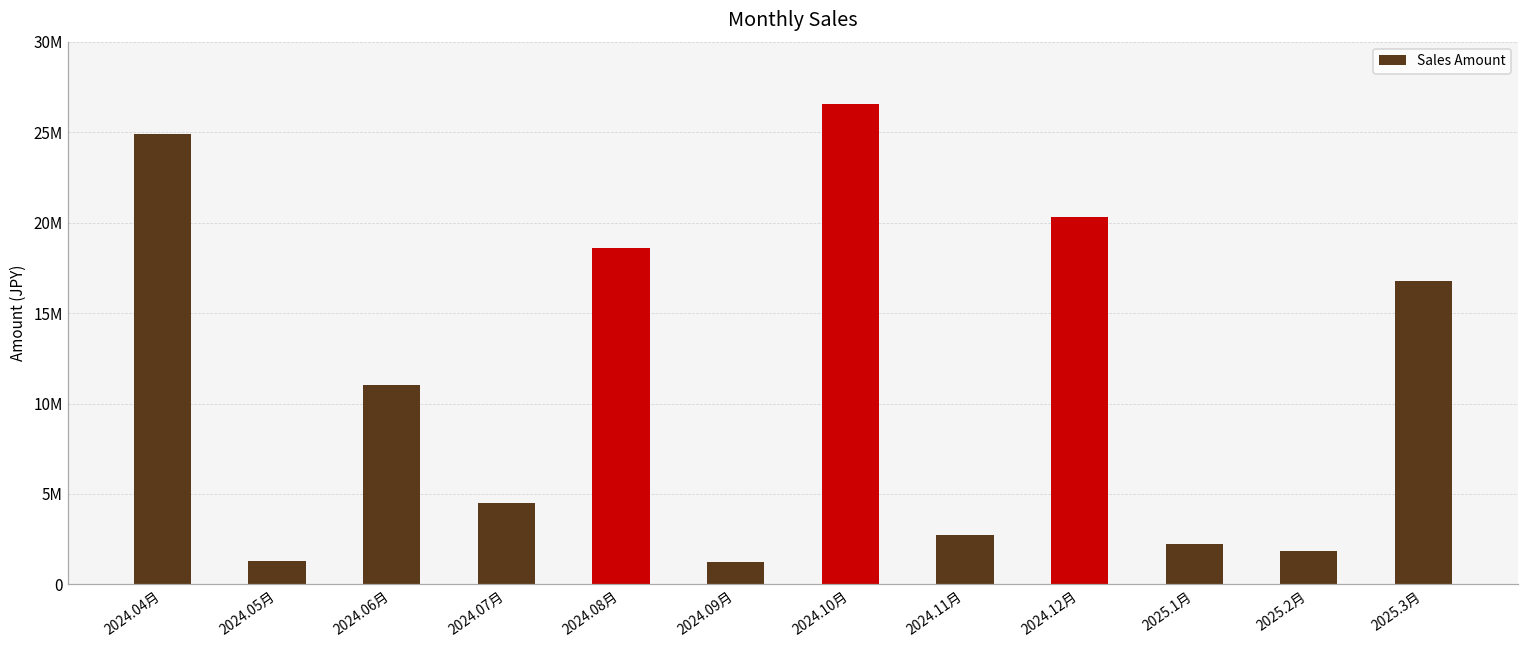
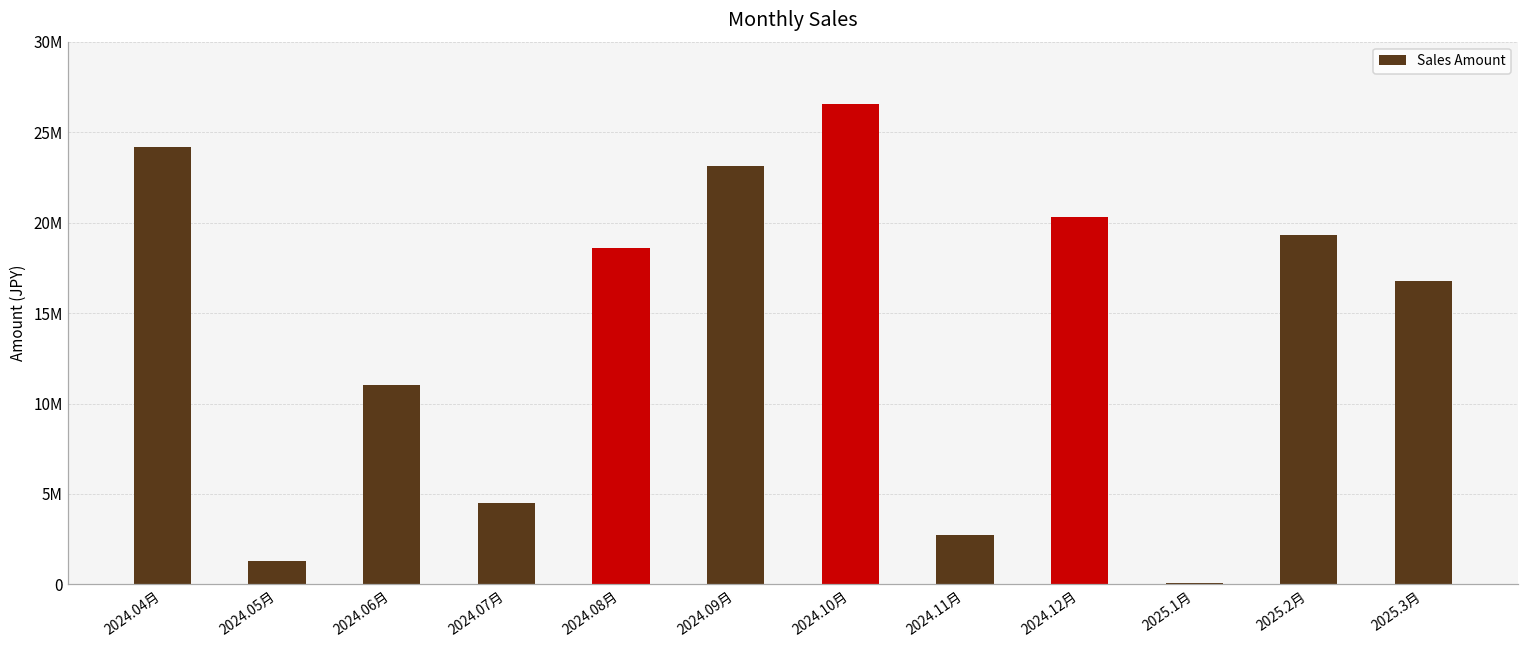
2024.04月: 24900000 -> 24200000
2024.09月: 1300000 -> 23200000
2025.1月: 2200000 -> 100000
2025.2月: 1800000 -> 19300000
